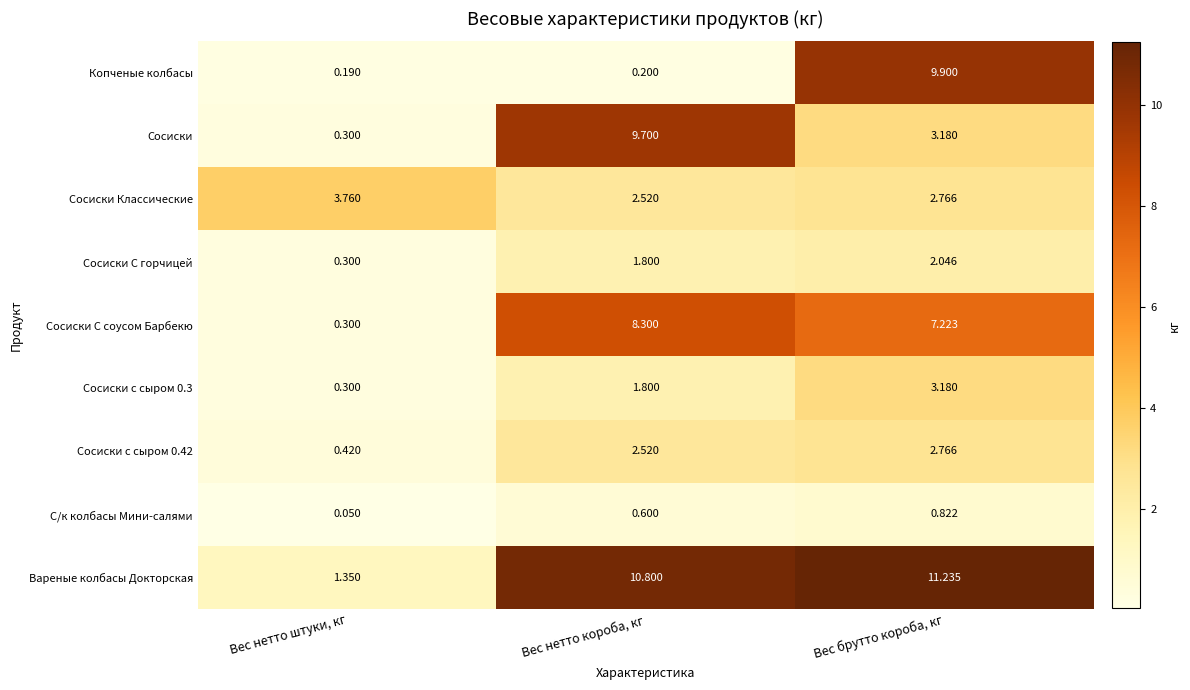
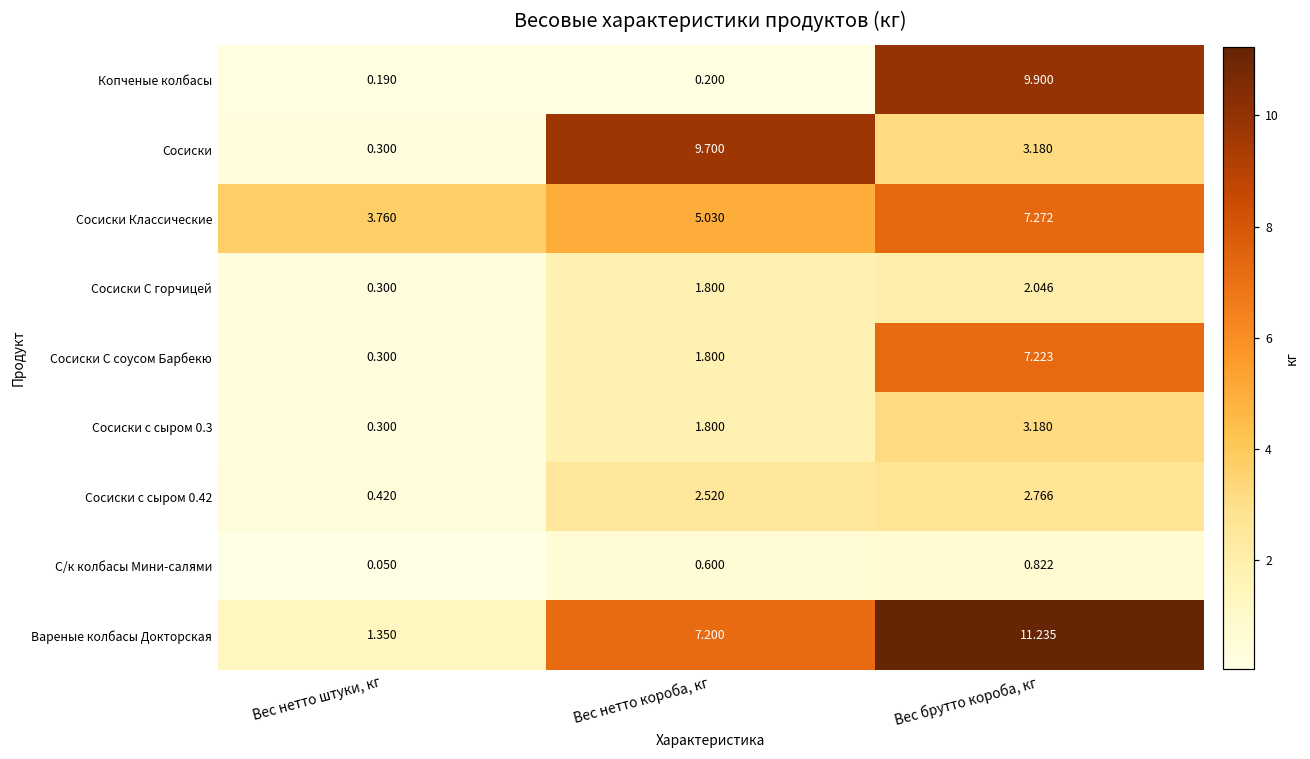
Сосиски Классические, Вес нетто короба, кг: 2.520 -> 5.030
Сосиски Классические, Вес брутто короба, кг: 2.766 -> 7.272
Сосиски С соусом Барбекю, Вес нетто короба, кг: 8.300 -> 1.800
Вареные колбасы Докторская, Вес нетто короба, кг: 10.800 -> 7.200
